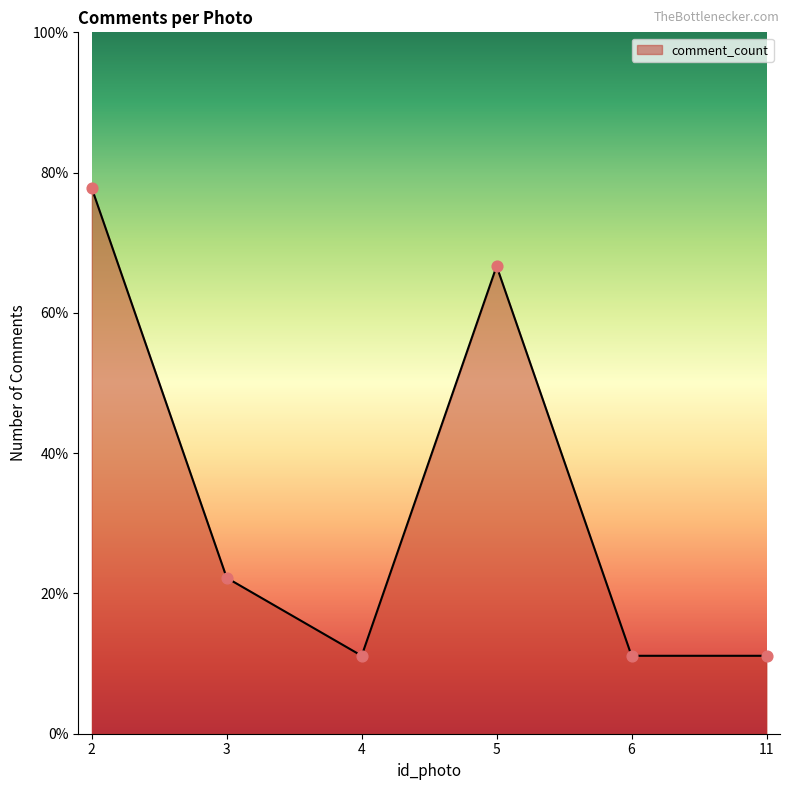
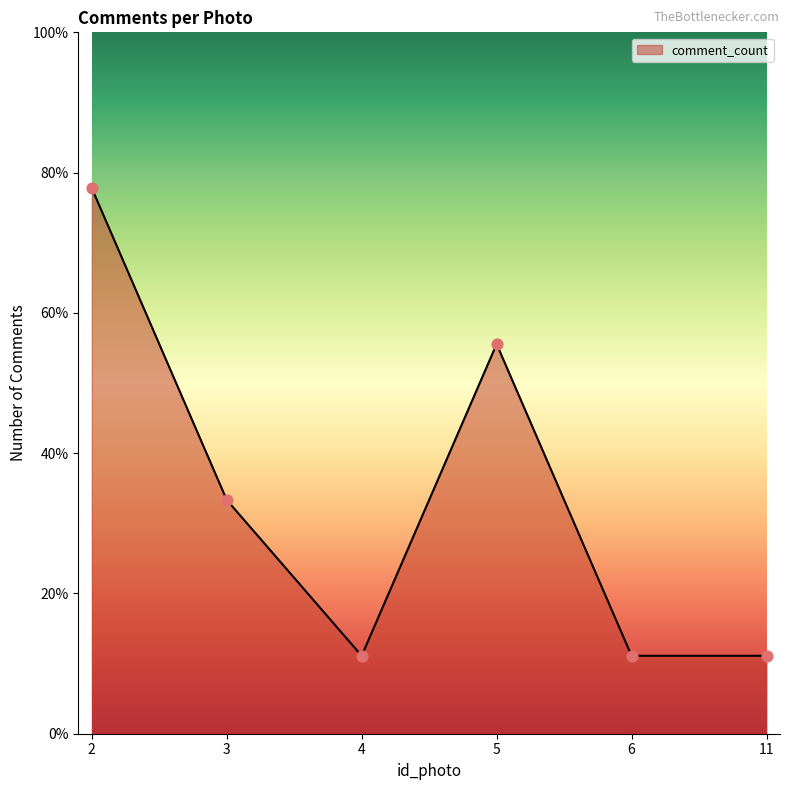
3: 22% -> 33%
5: 67% -> 56%
